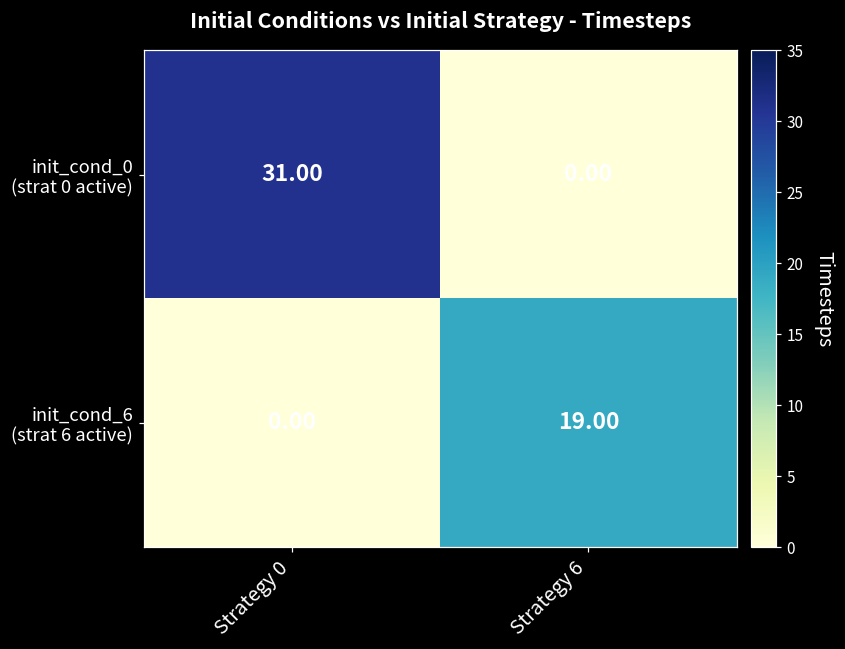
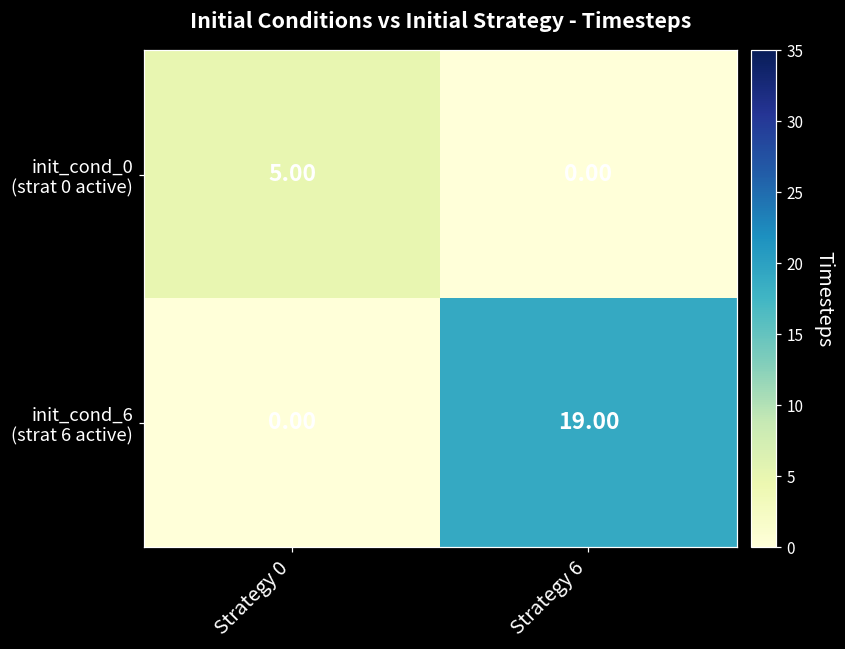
init_cond_0 (strat 0 active), Strategy 0: 31.00 -> 5.00
